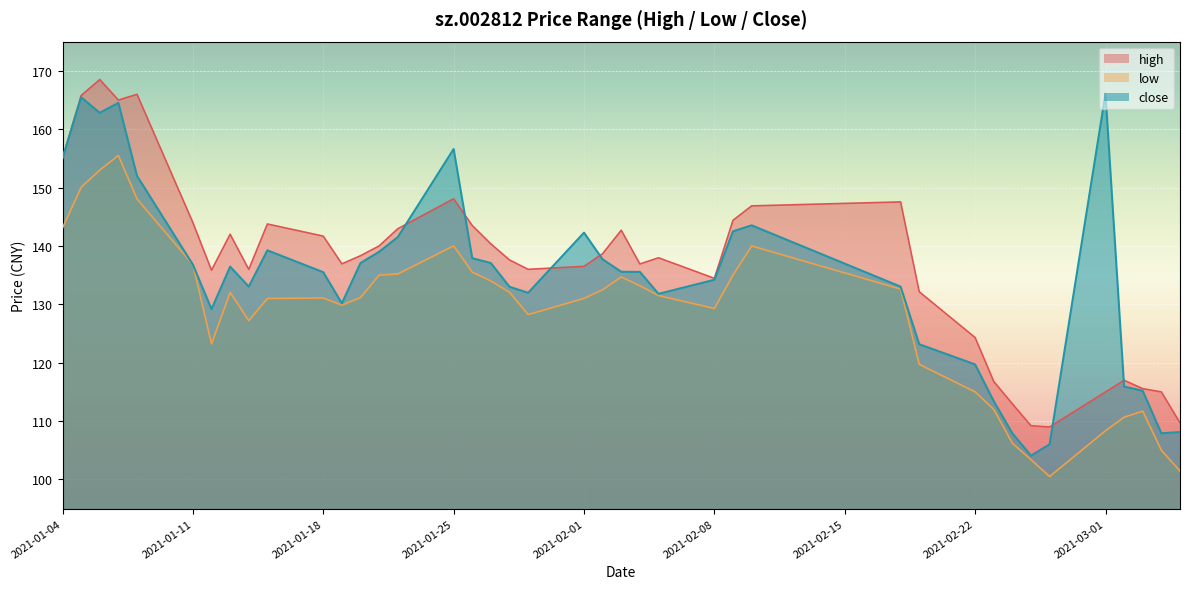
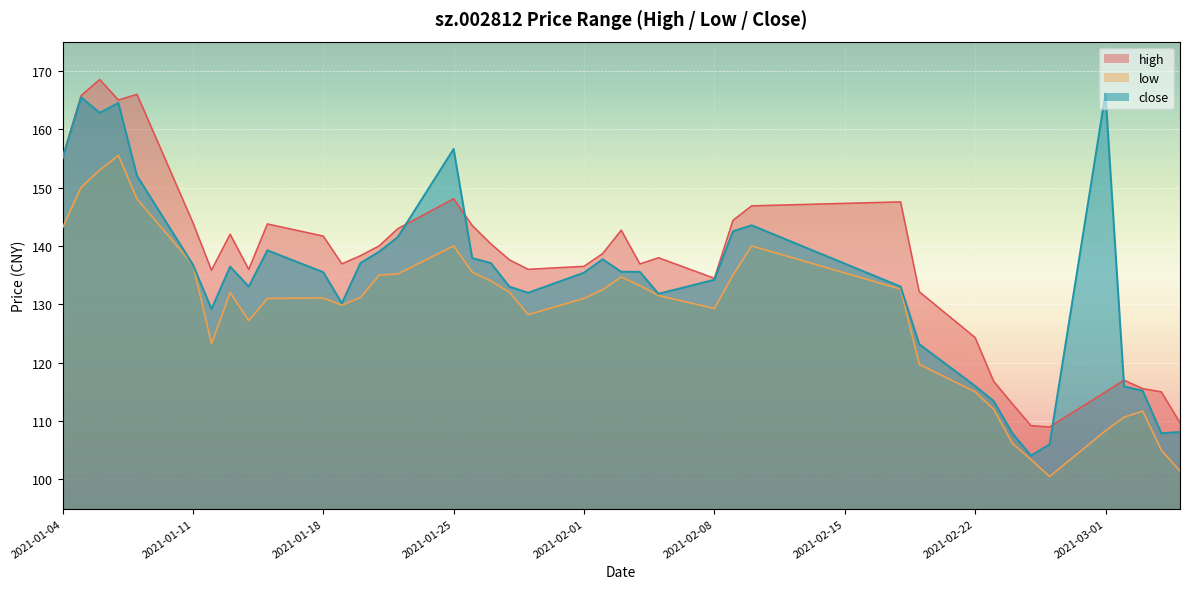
close, 2021-02-01: 142 -> 135
close, 2021-02-22: 120 -> 116
